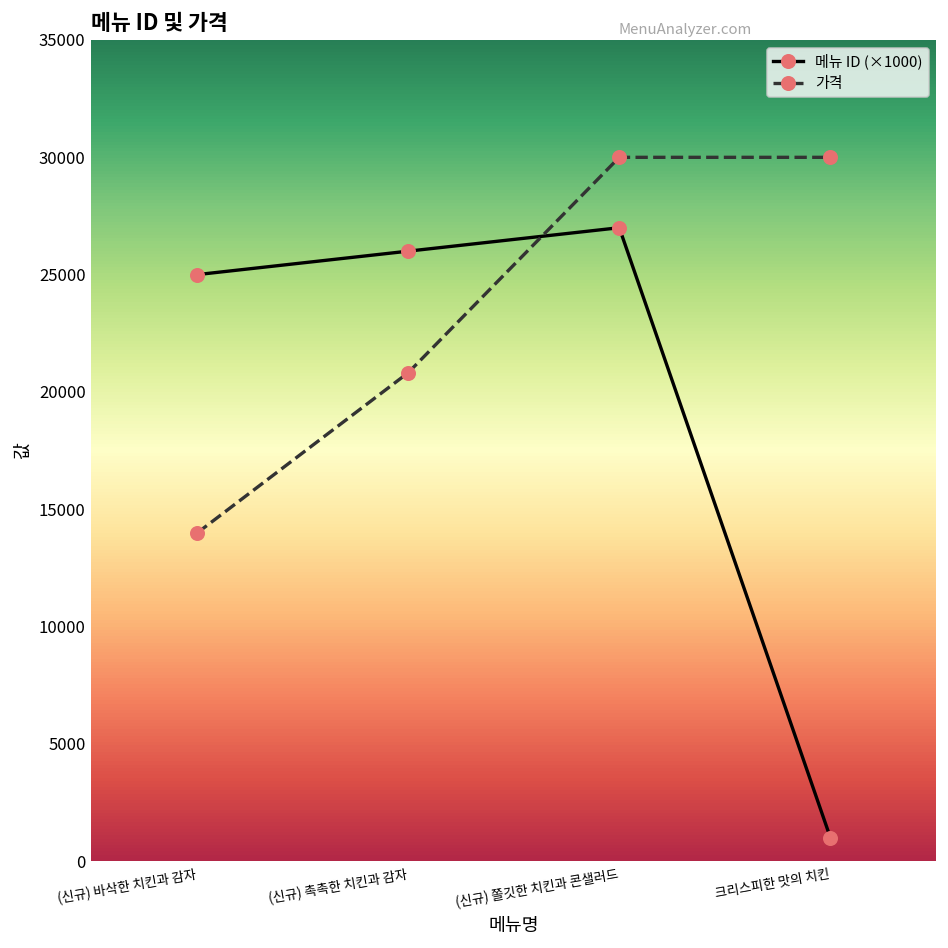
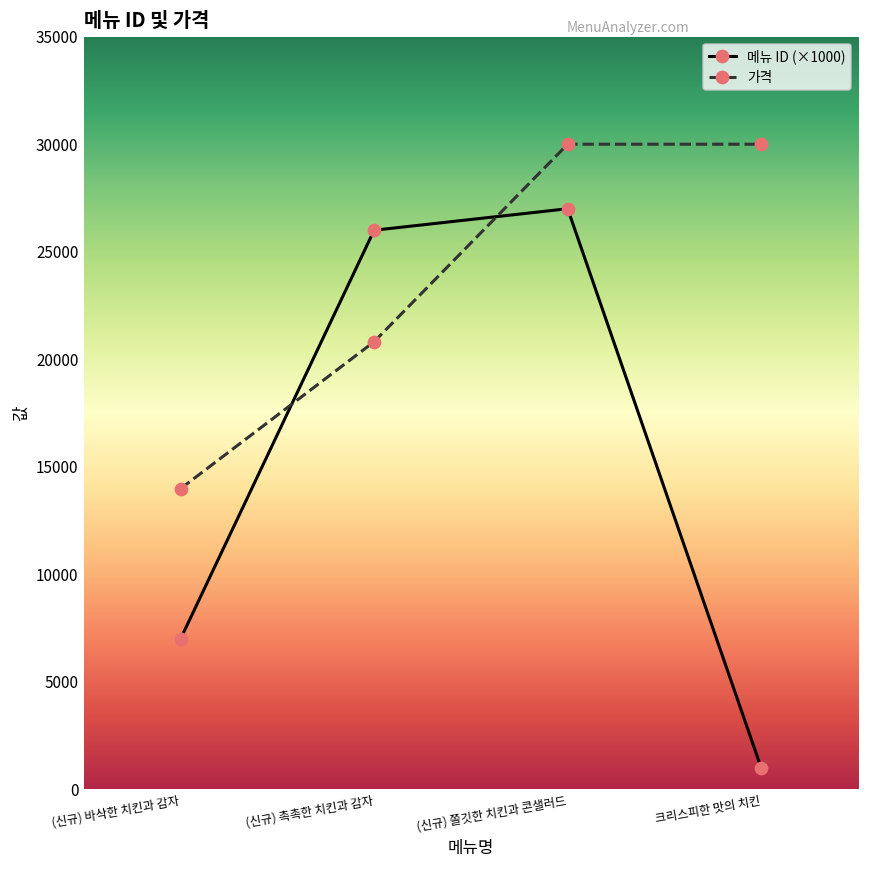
메뉴 ID (×1000), (신규) 바삭한 치킨과 감자: 25000 -> 7000
